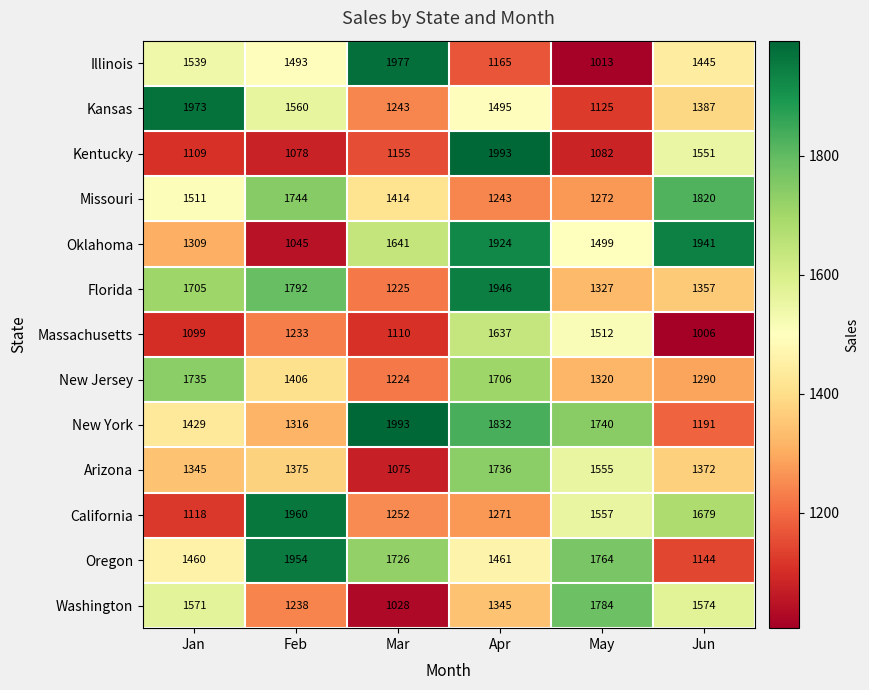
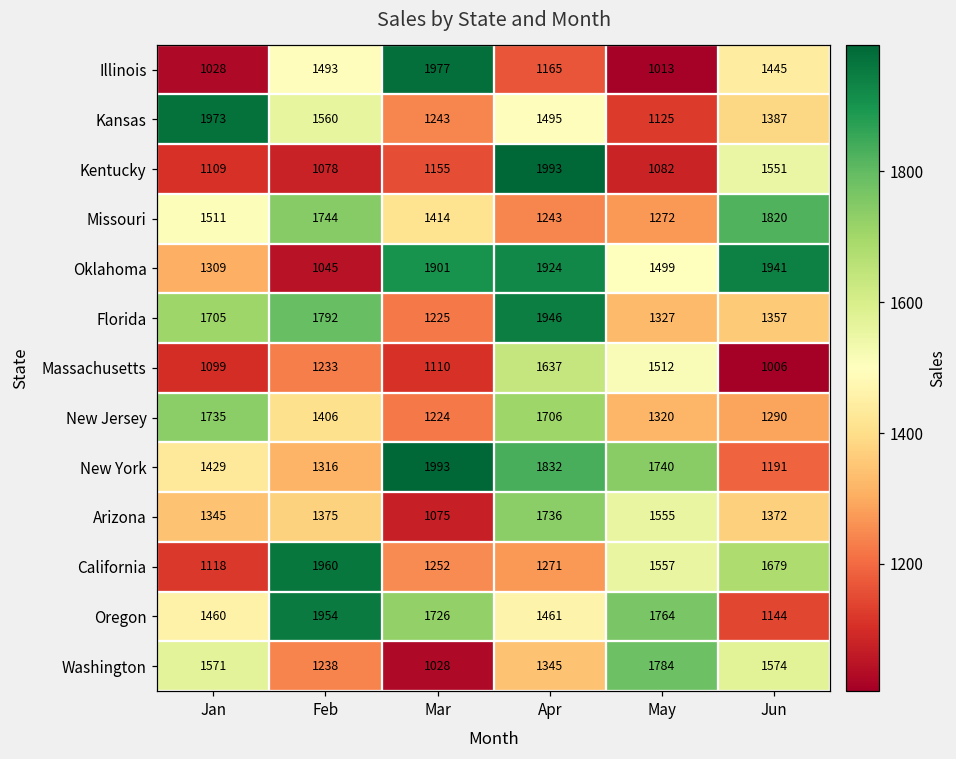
Illinois, Jan: 1539 -> 1028
Oklahoma, Mar: 1641 -> 1901
